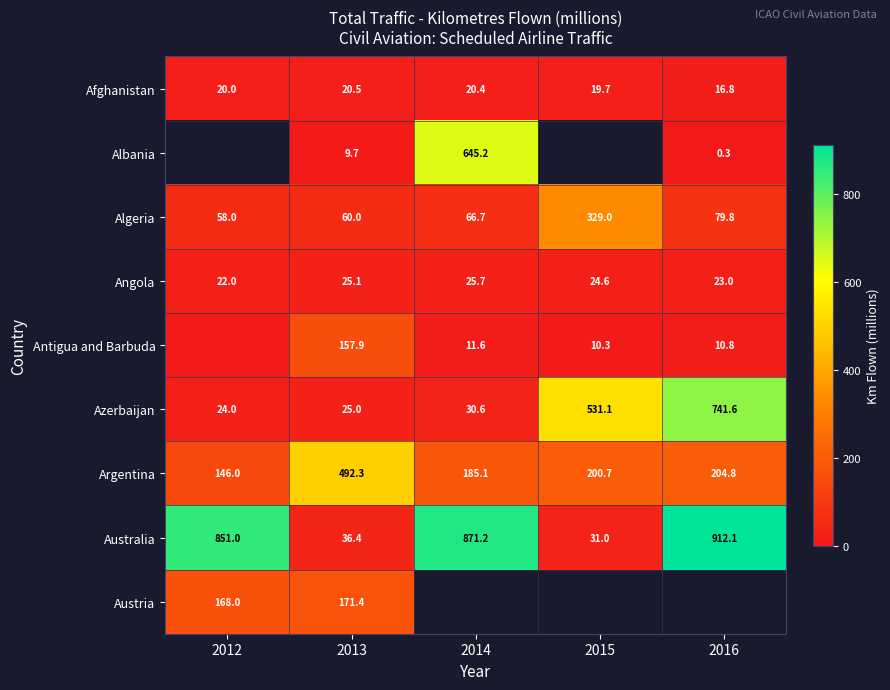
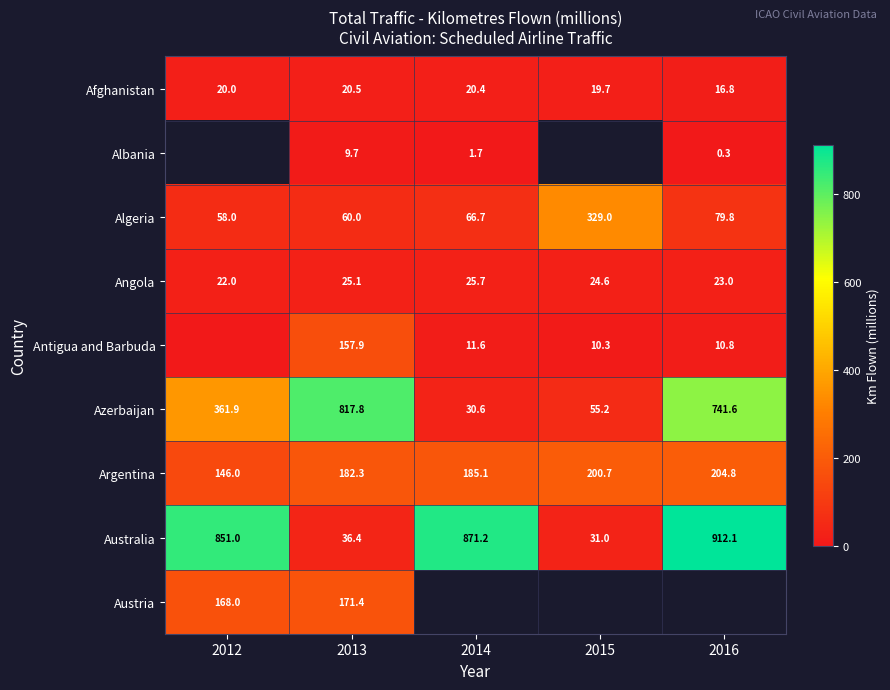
Albania, 2014: 645.2 -> 1.7
Azerbaijan, 2012: 24.0 -> 361.9
Azerbaijan, 2013: 25.0 -> 817.8
Azerbaijan, 2015: 531.1 -> 55.2
Argentina, 2013: 492.3 -> 182.3
